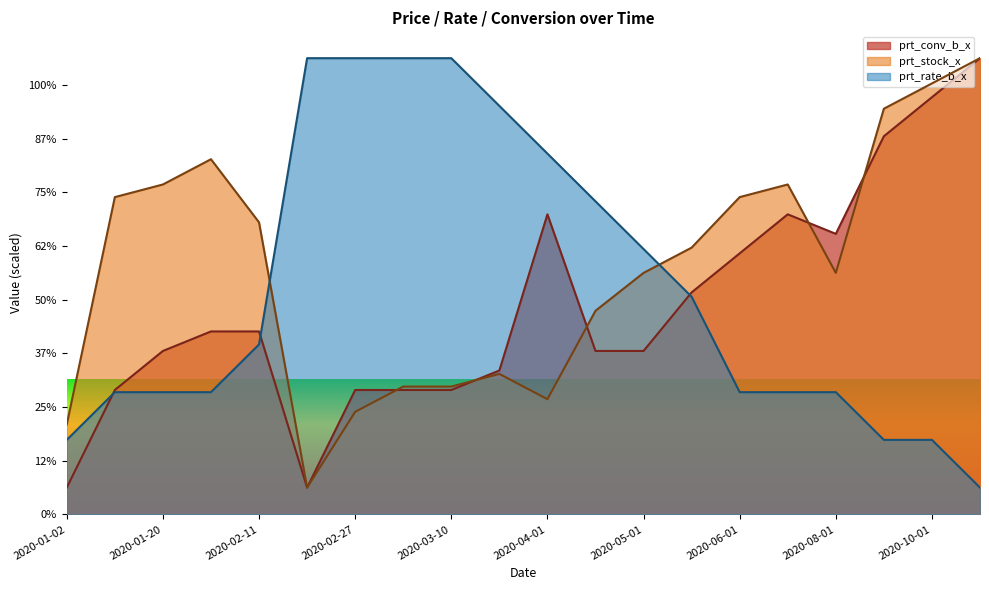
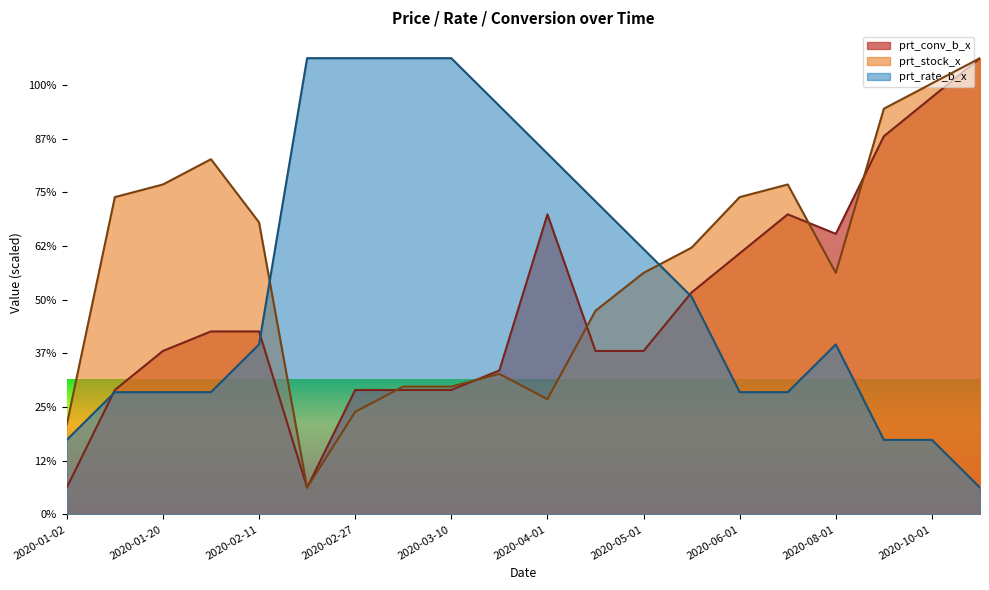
prt_rate_b_x, 2020-08-01: 28% -> 40%
